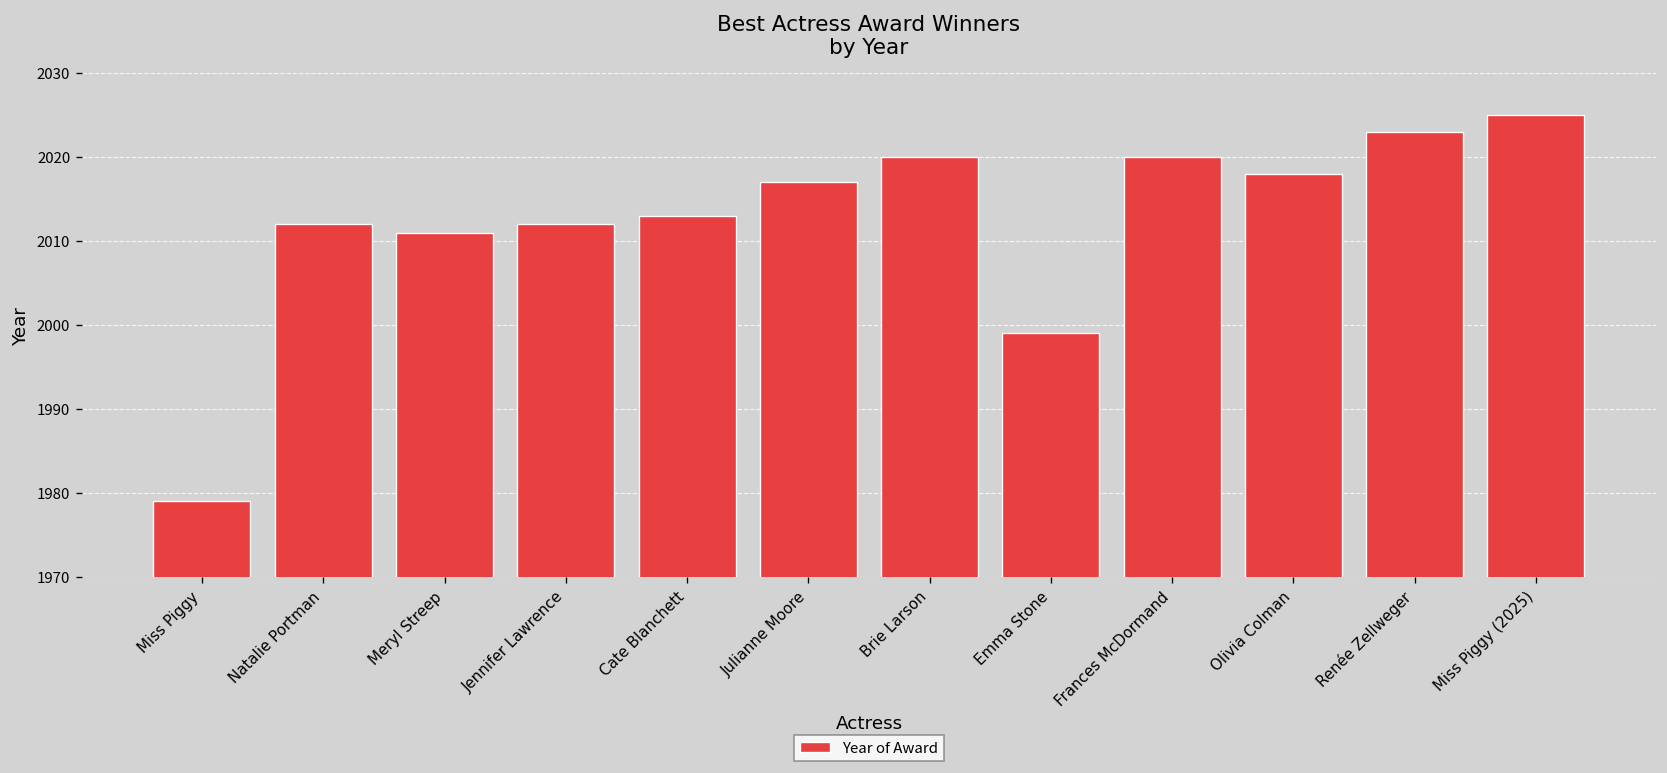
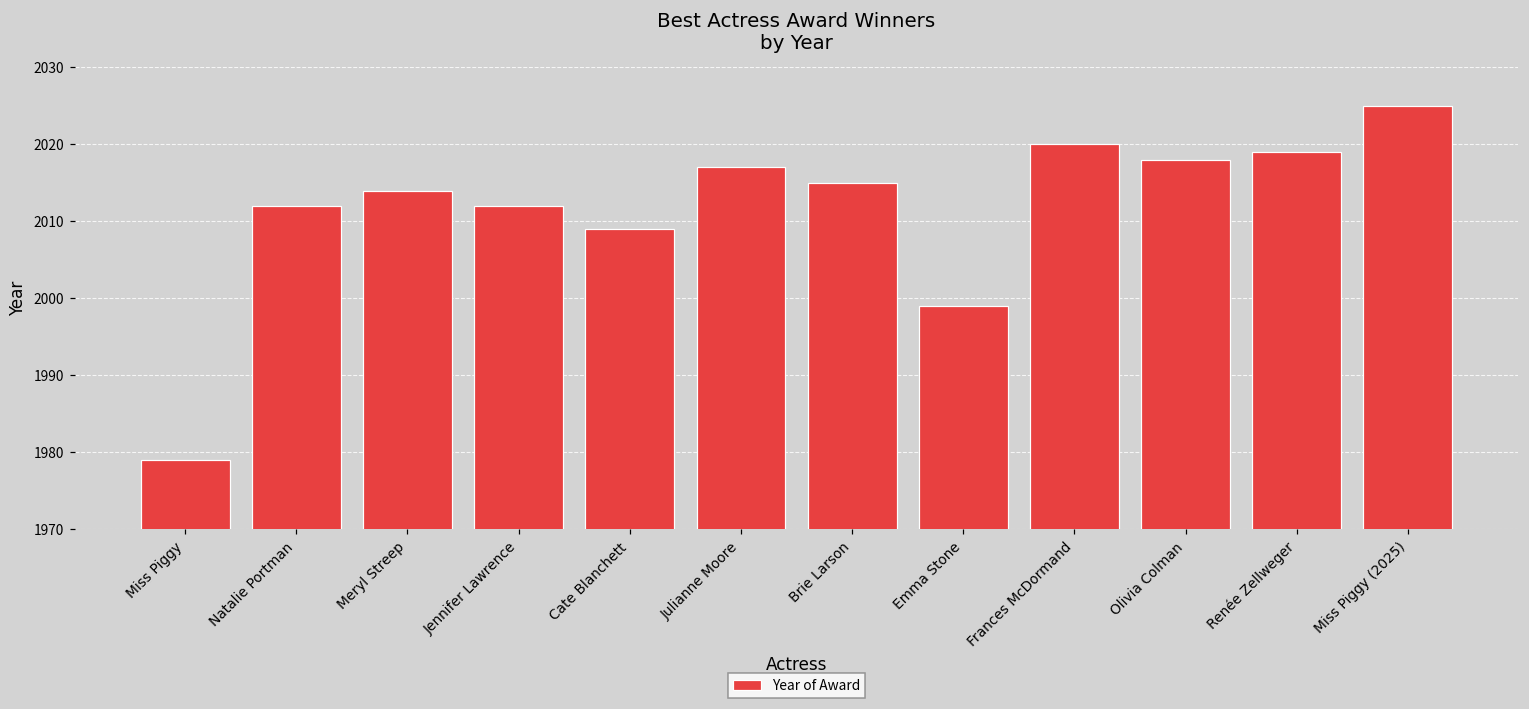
Meryl Streep: 2011 -> 2014
Cate Blanchett: 2013 -> 2009
Brie Larson: 2020 -> 2015
Renée Zellweger: 2023 -> 2019
